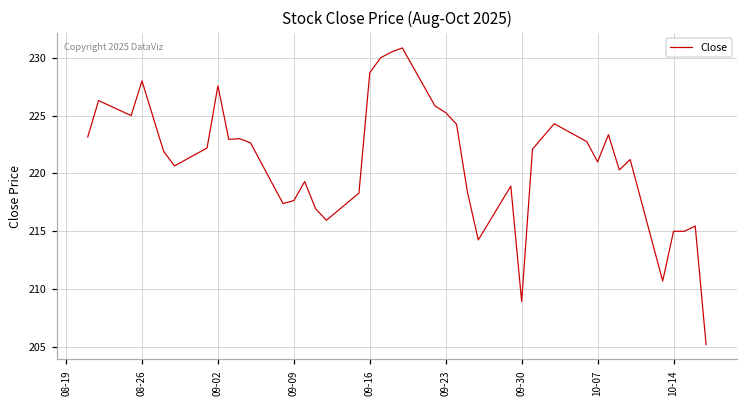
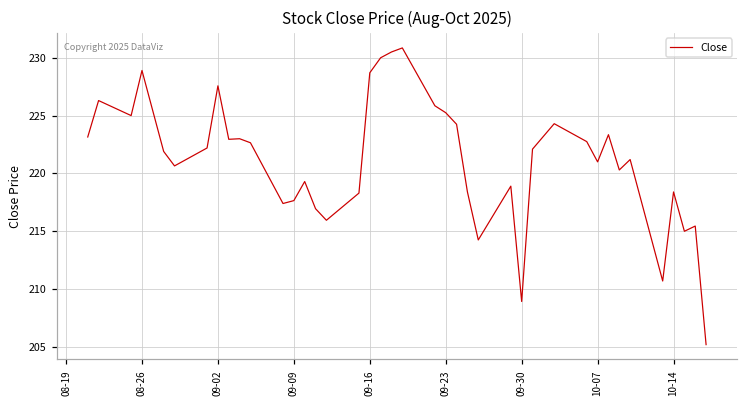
08-26: 228.0 -> 228.9
10-14: 215.0 -> 218.4
